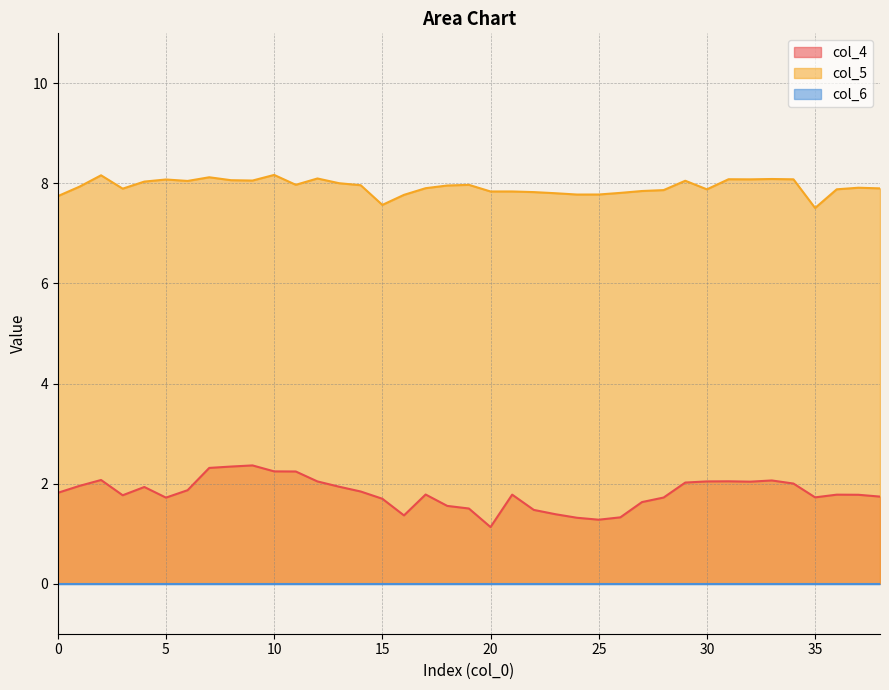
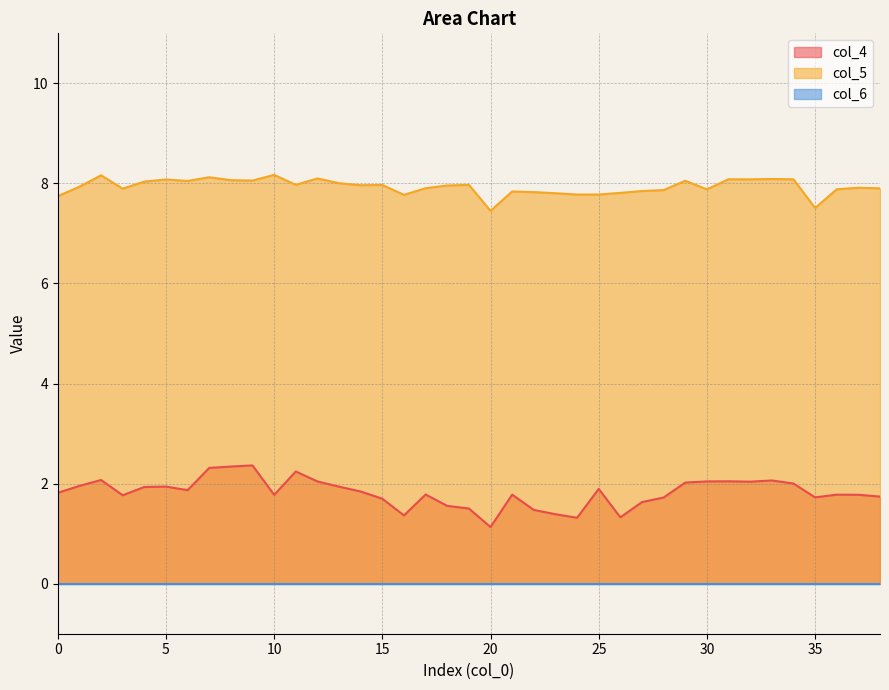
col_4, 5: 1.7 -> 1.9
col_4, 10: 2.2 -> 1.8
col_5, 15: 7.6 -> 8.0
col_5, 20: 7.8 -> 7.5
col_4, 25: 1.3 -> 1.9
